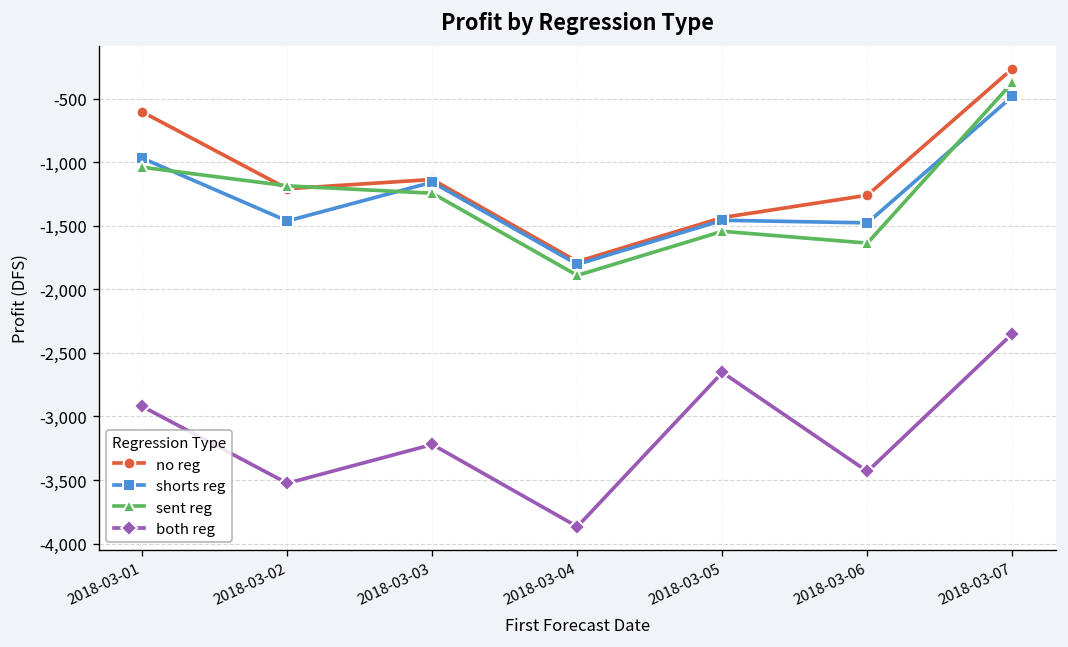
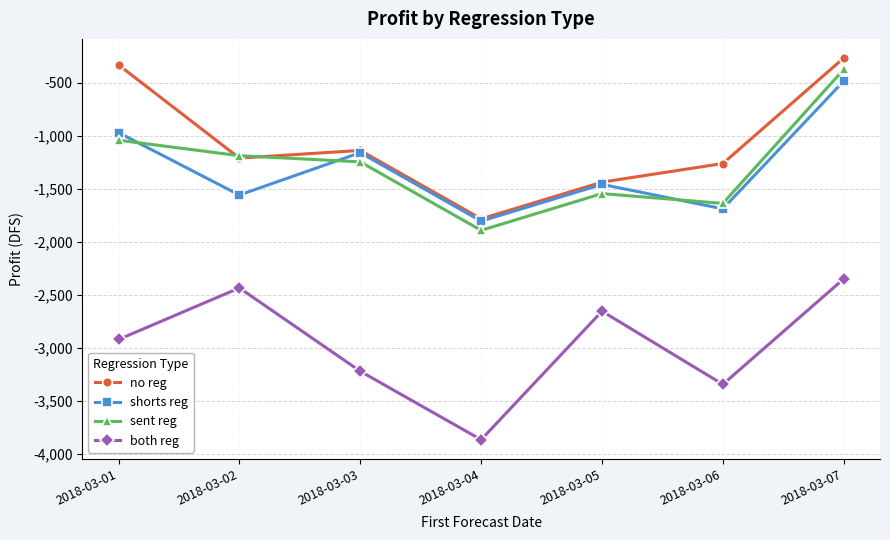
no reg, 2018-03-01: -600 -> -330
shorts reg, 2018-03-02: -1,460 -> -1,560
both reg, 2018-03-02: -3,530 -> -2,430
shorts reg, 2018-03-06: -1,480 -> -1,690
both reg, 2018-03-06: -3,430 -> -3,340
